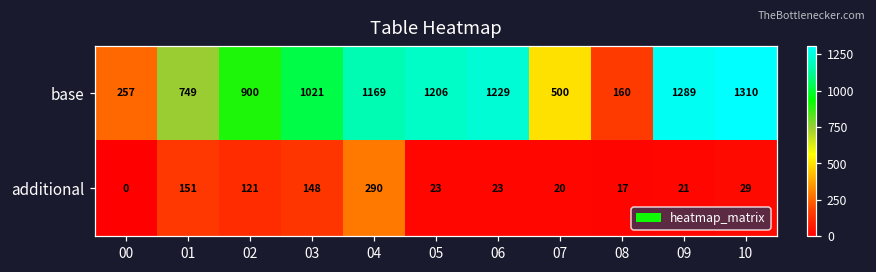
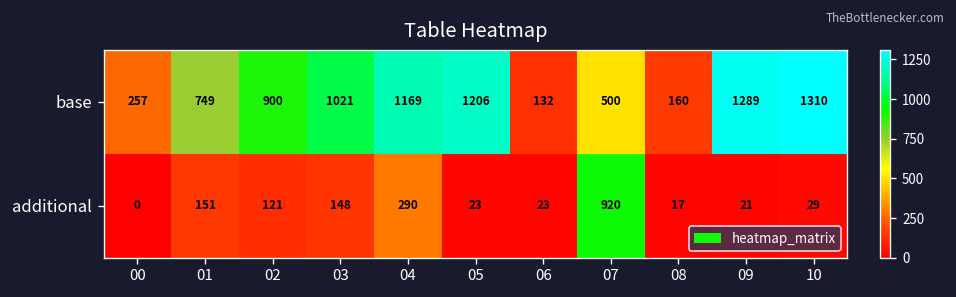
base, 06: 1229 -> 132
additional, 07: 20 -> 920
